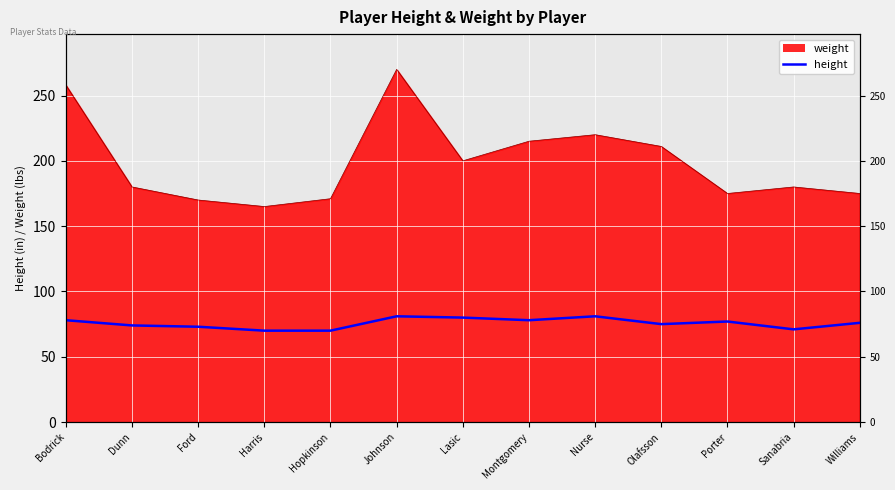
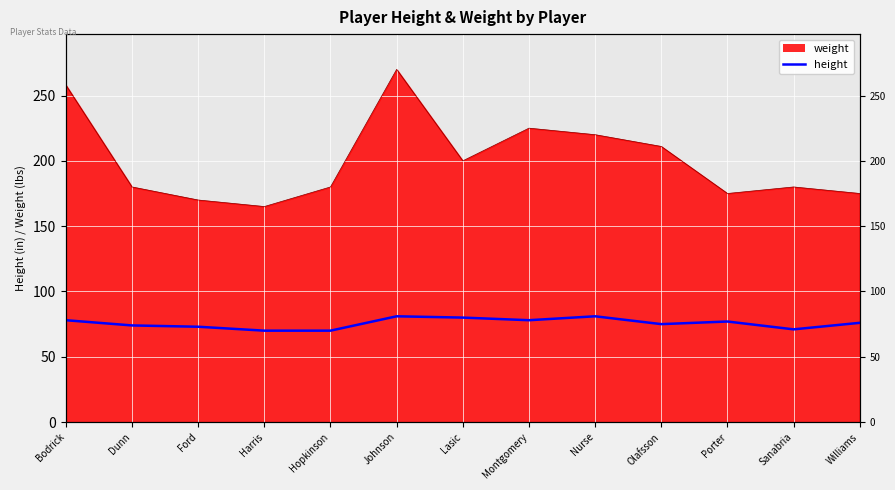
weight, Hopkinson: 171 -> 180
weight, Montgomery: 215 -> 225
